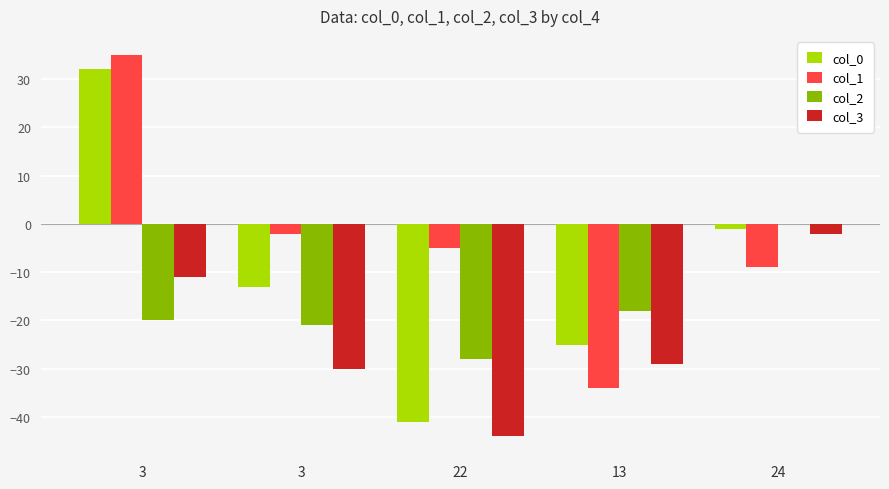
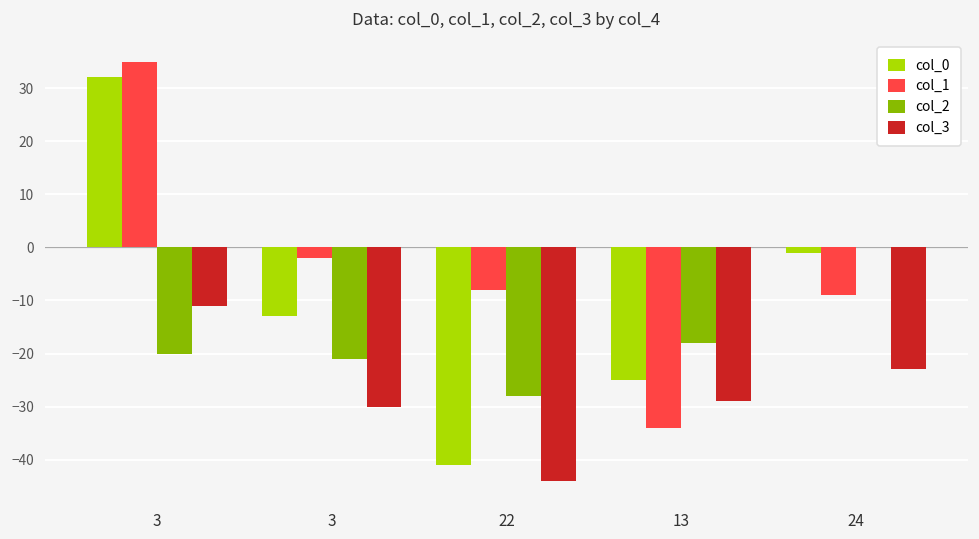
col_1, 22: -5 -> -8
col_3, 24: -2 -> -23
